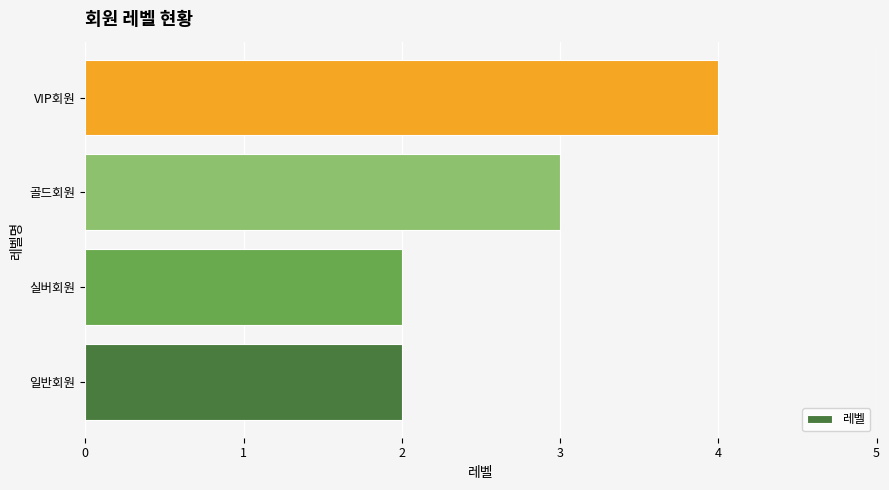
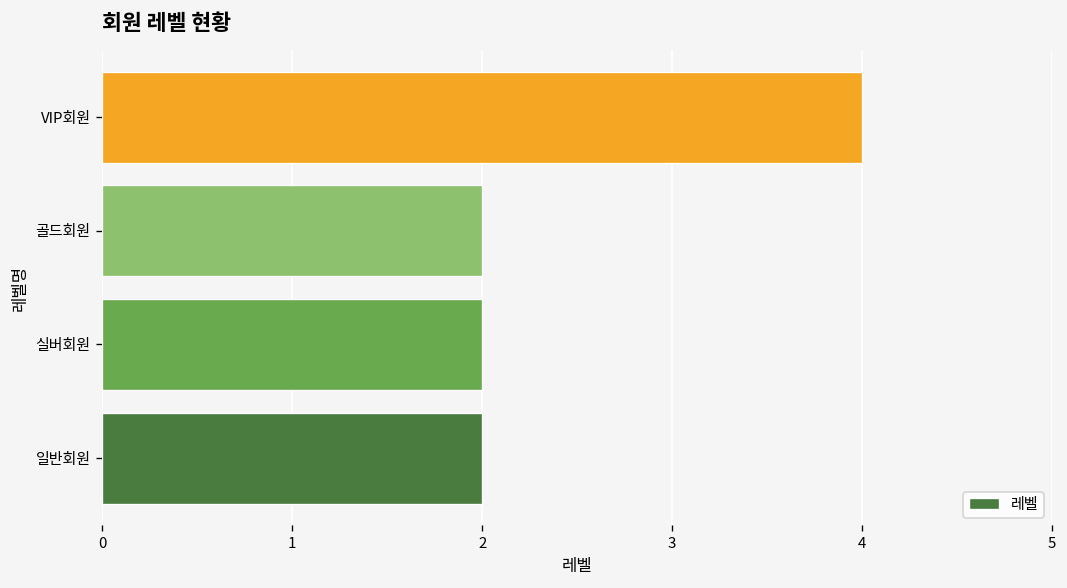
골드회원: 3 -> 2
